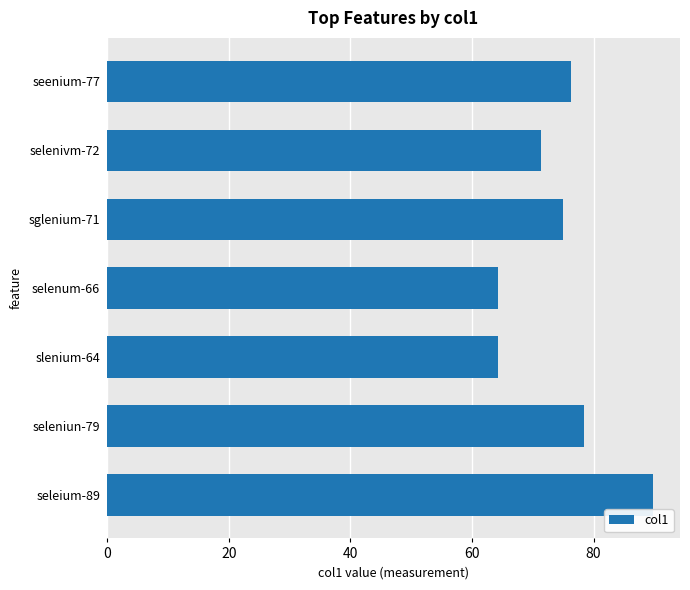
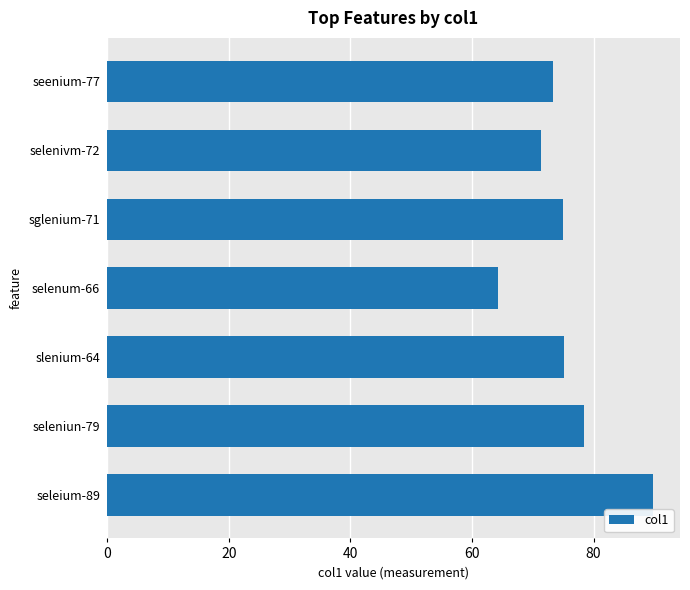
seenium-77: 76 -> 73
slenium-64: 64 -> 75
